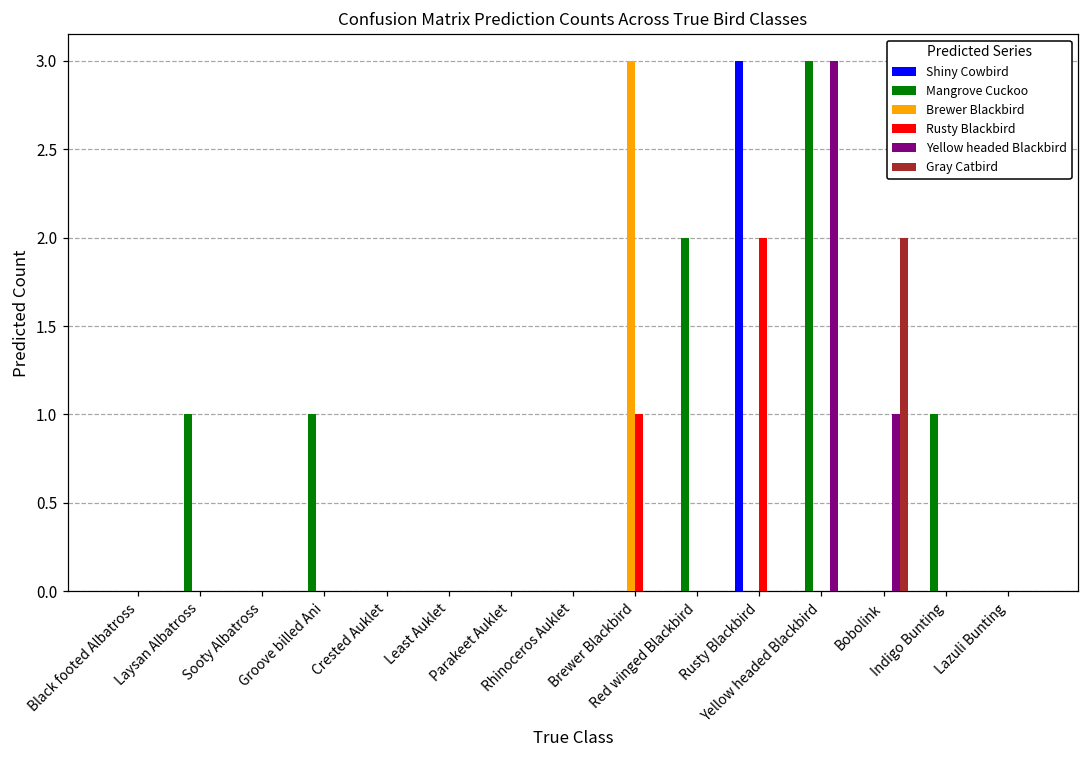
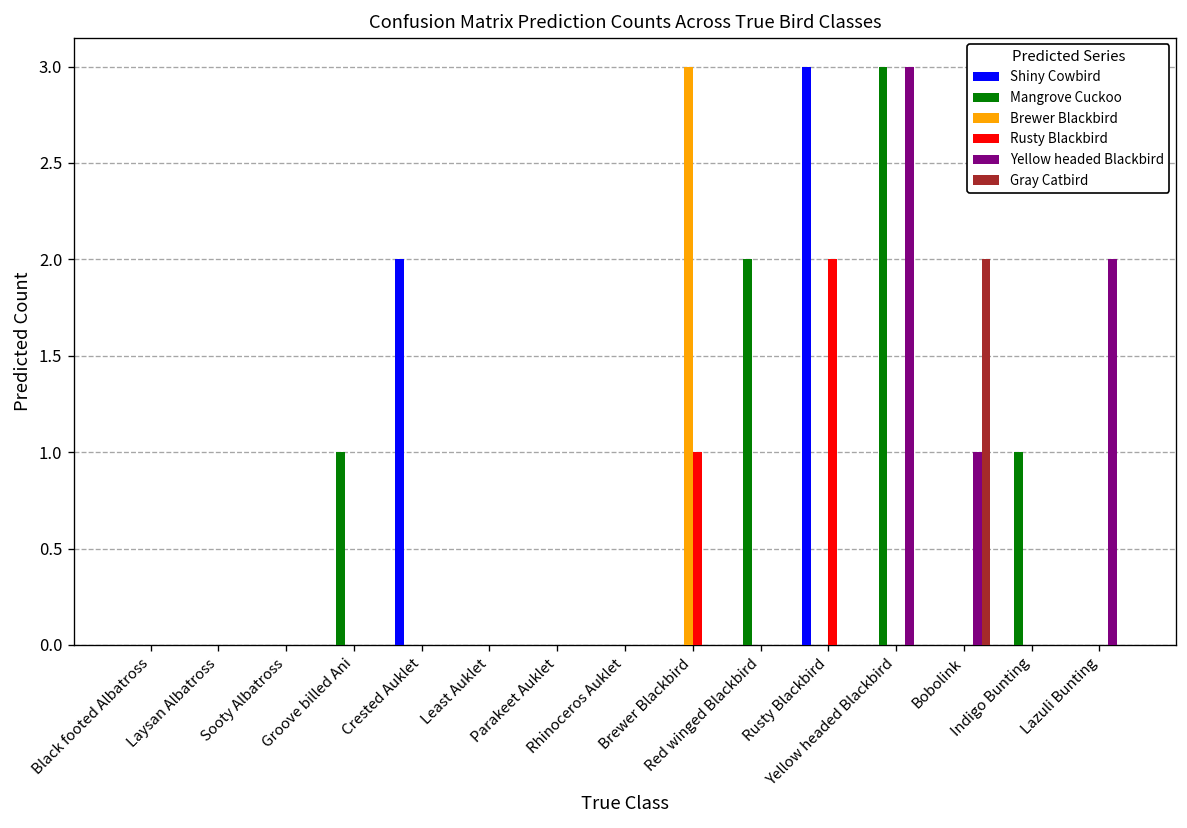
Mangrove Cuckoo, Laysan Albatross: 1 -> 0
Shiny Cowbird, Crested Auklet: 0 -> 2
Yellow headed Blackbird, Lazuli Bunting: 0 -> 2
